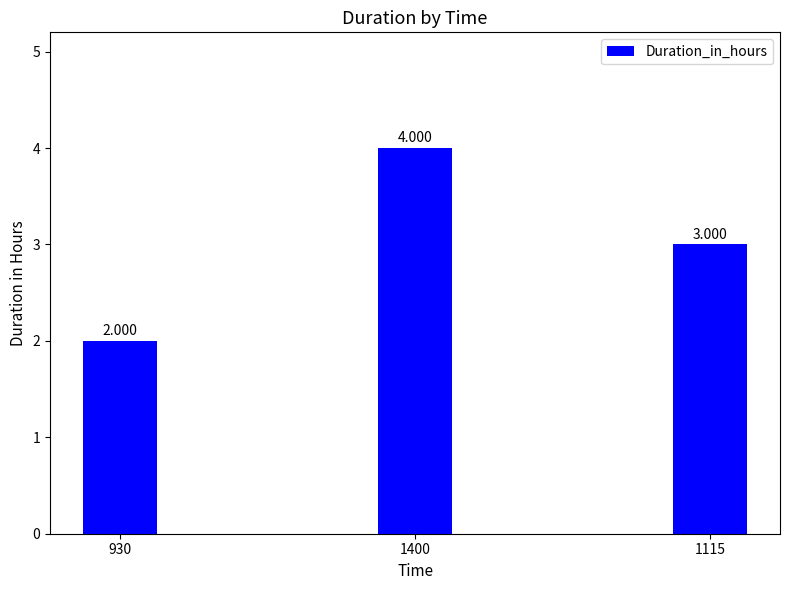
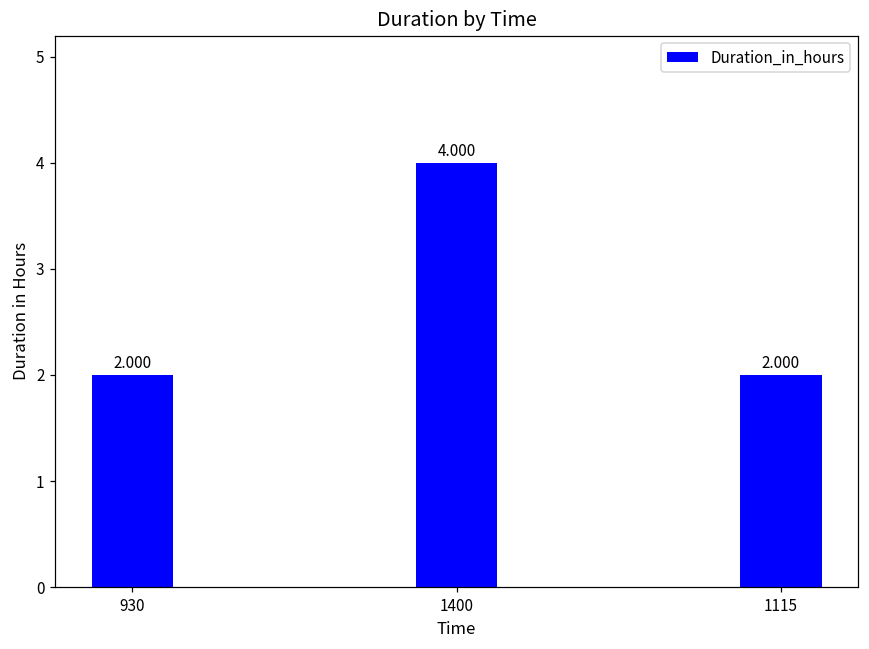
1115: 3.000 -> 2.000
